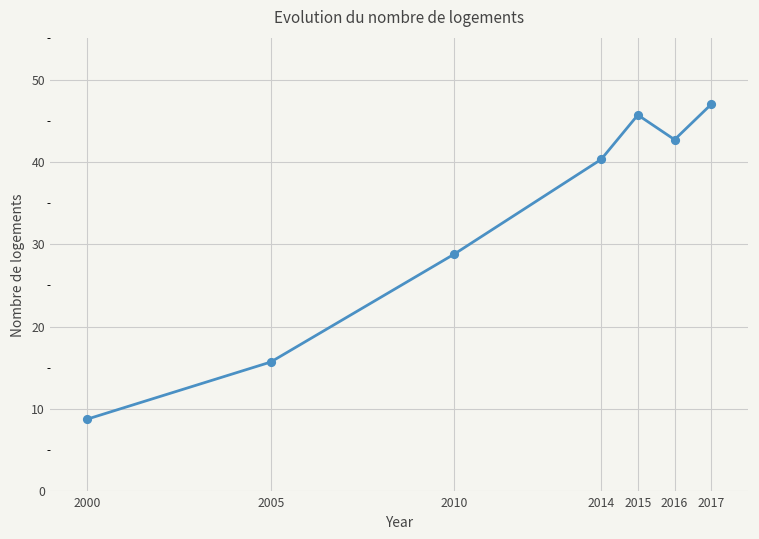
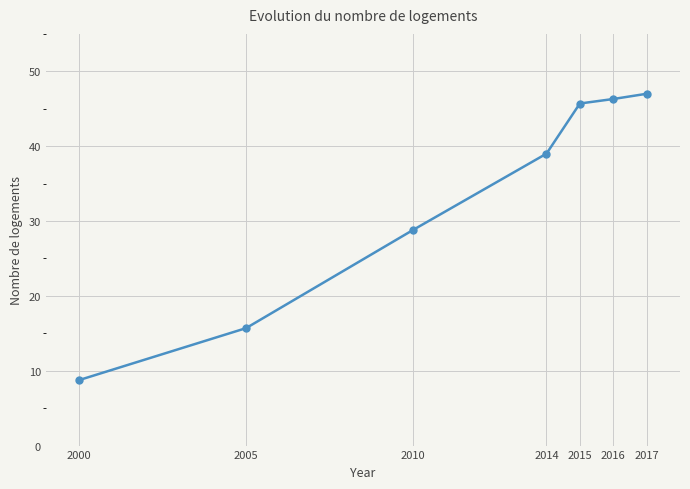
2014: 40 -> 39
2016: 43 -> 46
